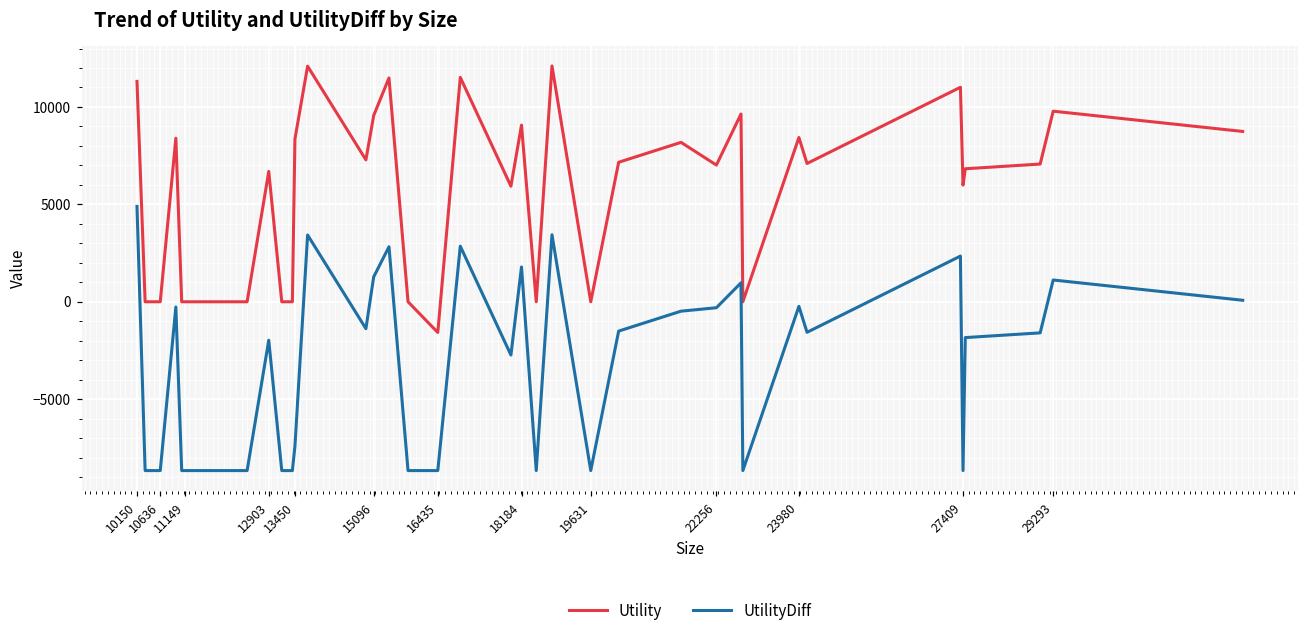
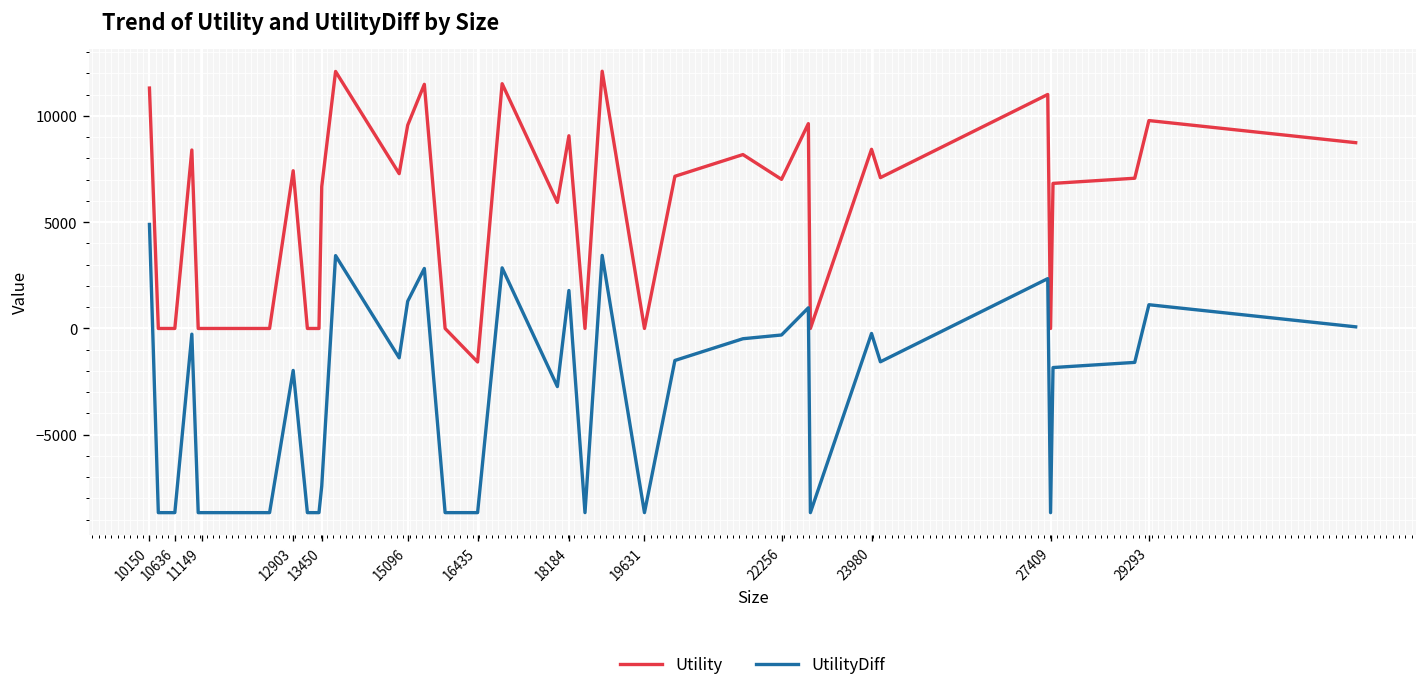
Utility, 12903: 6700 -> 7400
Utility, 13450: 8400 -> 6700
Utility, 27409: 6000 -> 0
